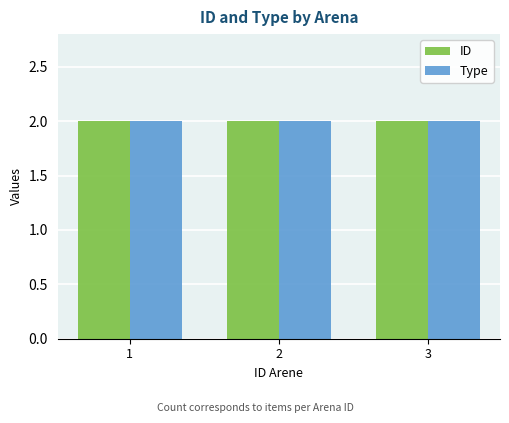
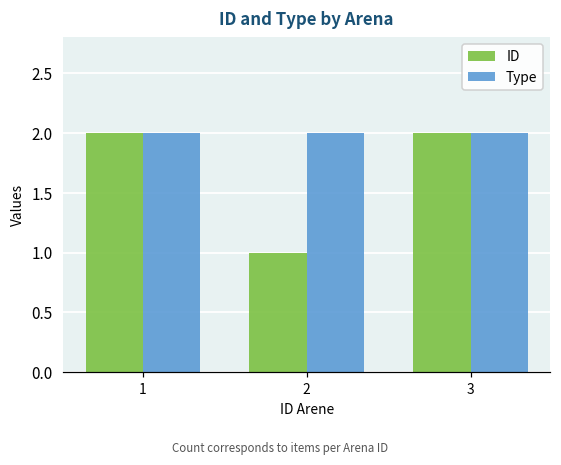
ID, 2: 2 -> 1
